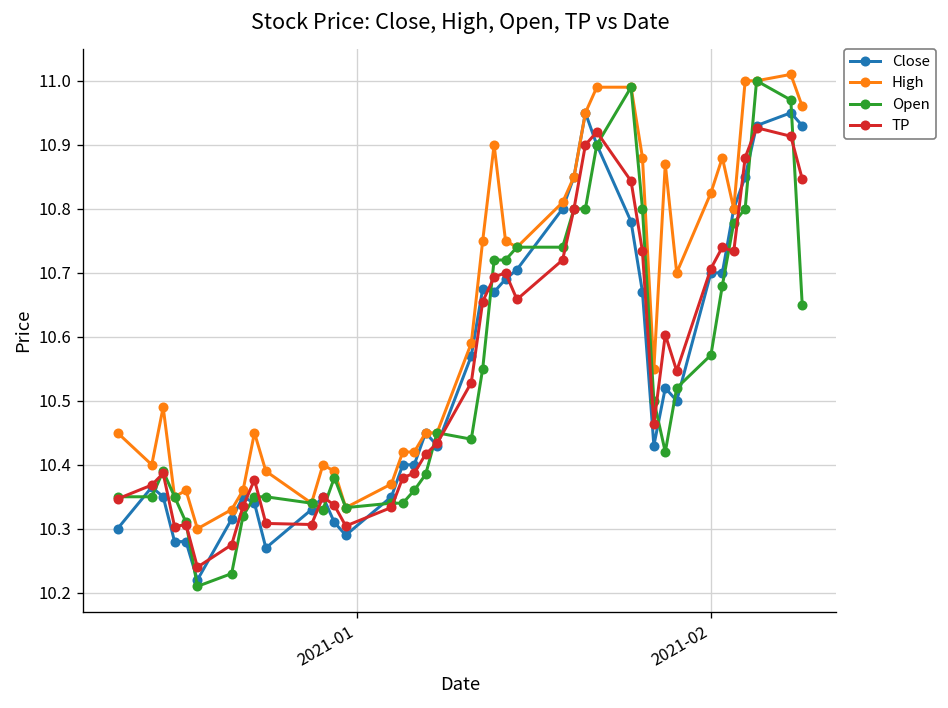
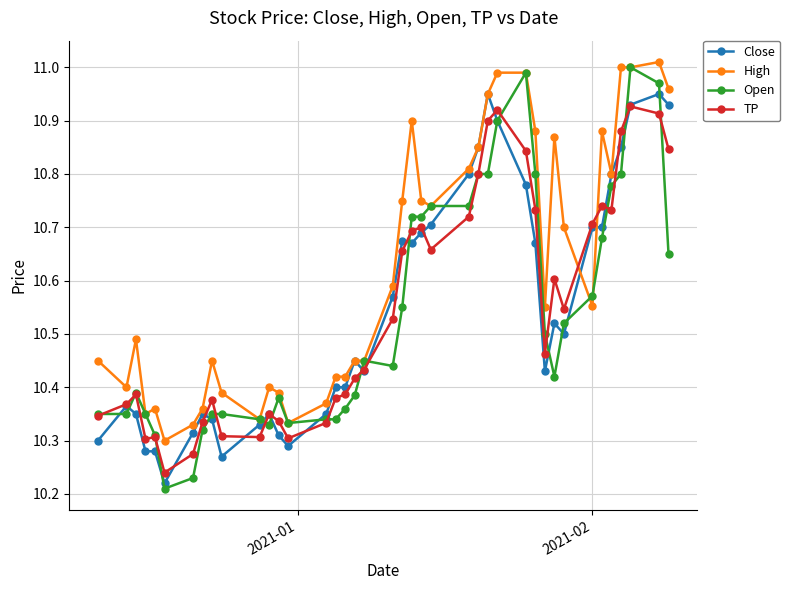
High, 2021-02: 10.82 -> 10.55
